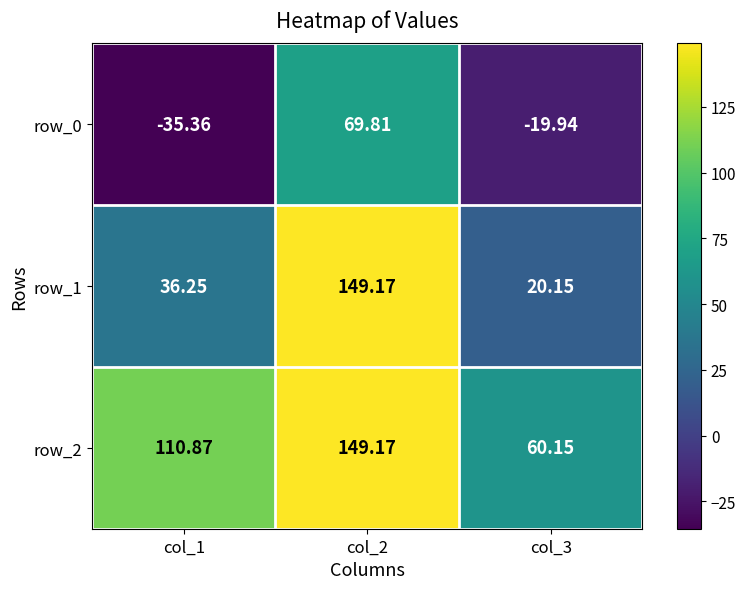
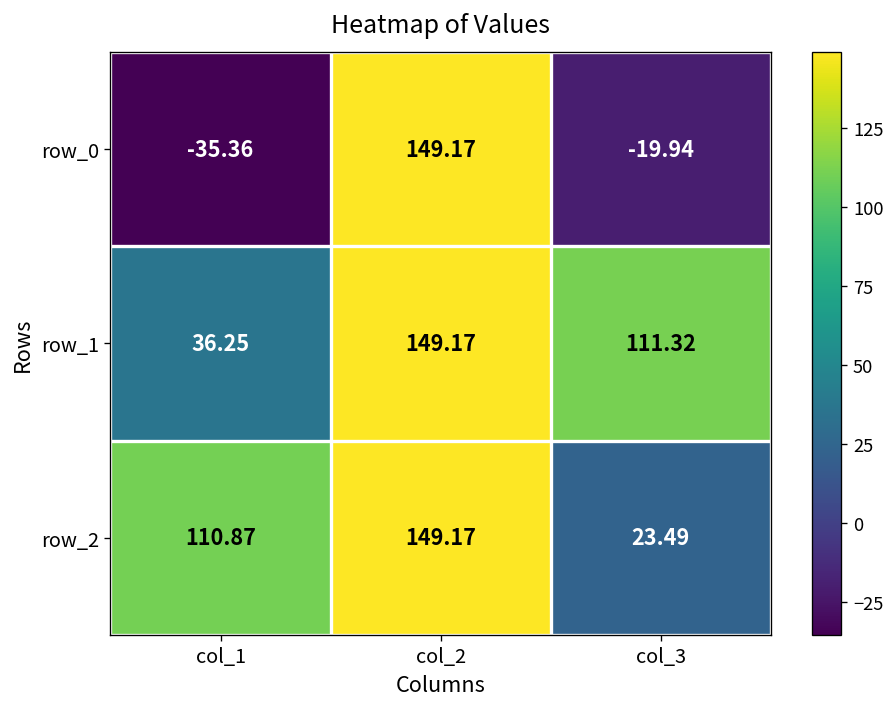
row_0, col_2: 69.81 -> 149.17
row_1, col_3: 20.15 -> 111.32
row_2, col_3: 60.15 -> 23.49
